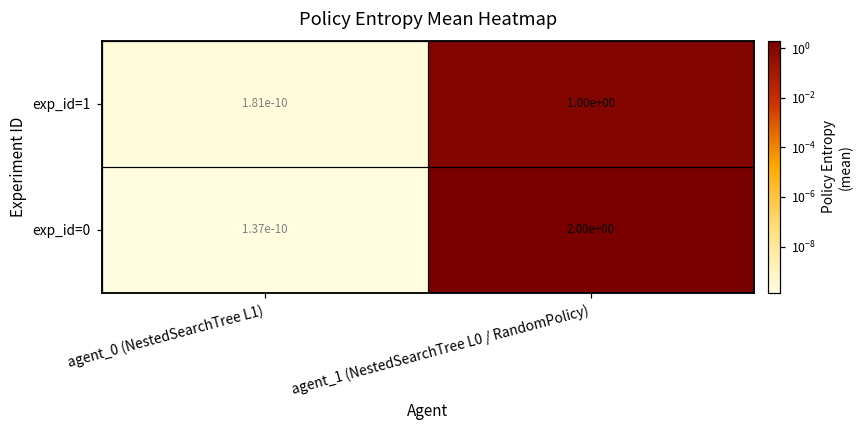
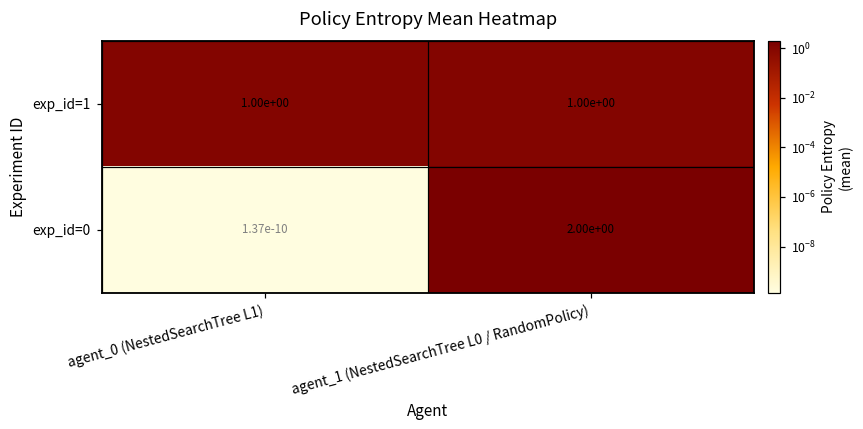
exp_id=1, agent_0 (NestedSearchTree L1): 1.81e-10 -> 1.00e+00
